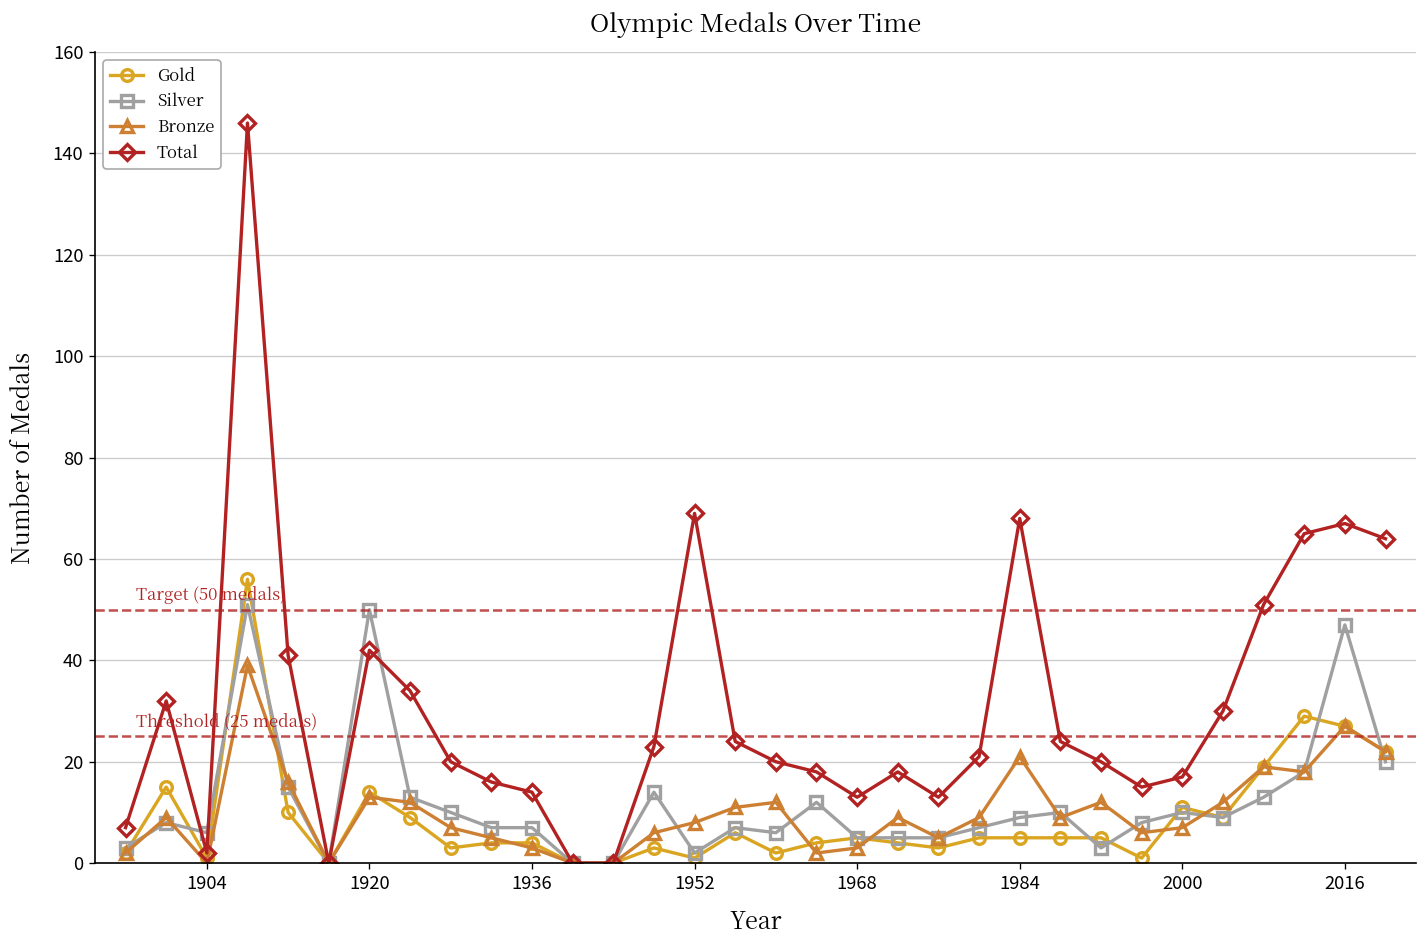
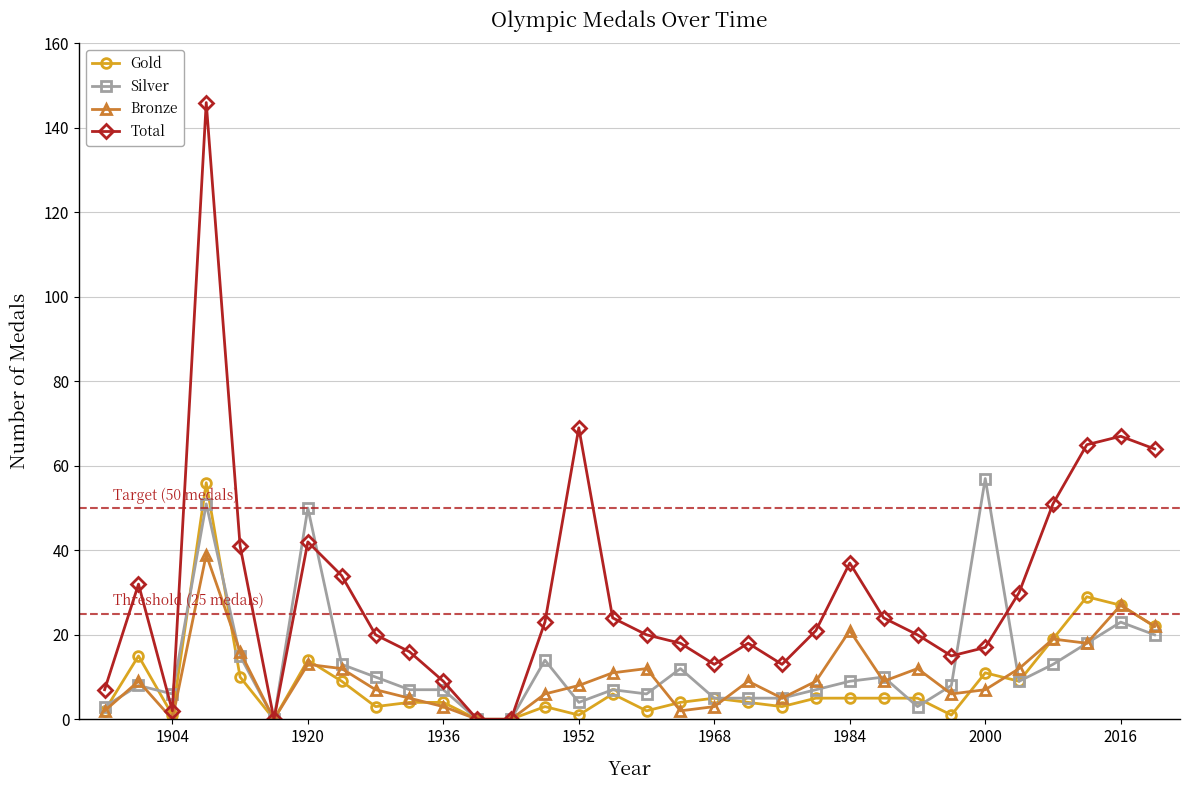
Total, 1936: 14 -> 9
Silver, 1952: 2 -> 4
Total, 1984: 68 -> 37
Silver, 2000: 10 -> 57
Silver, 2016: 47 -> 23
